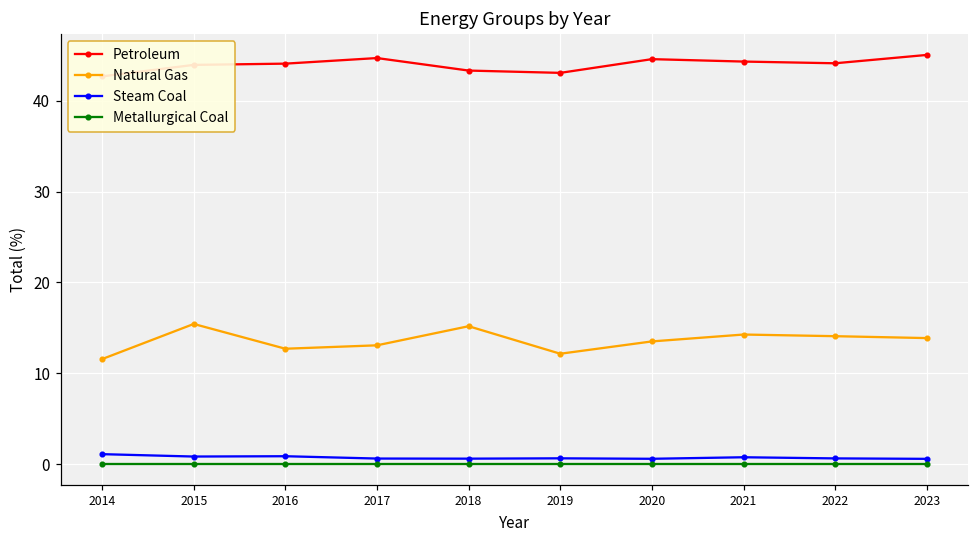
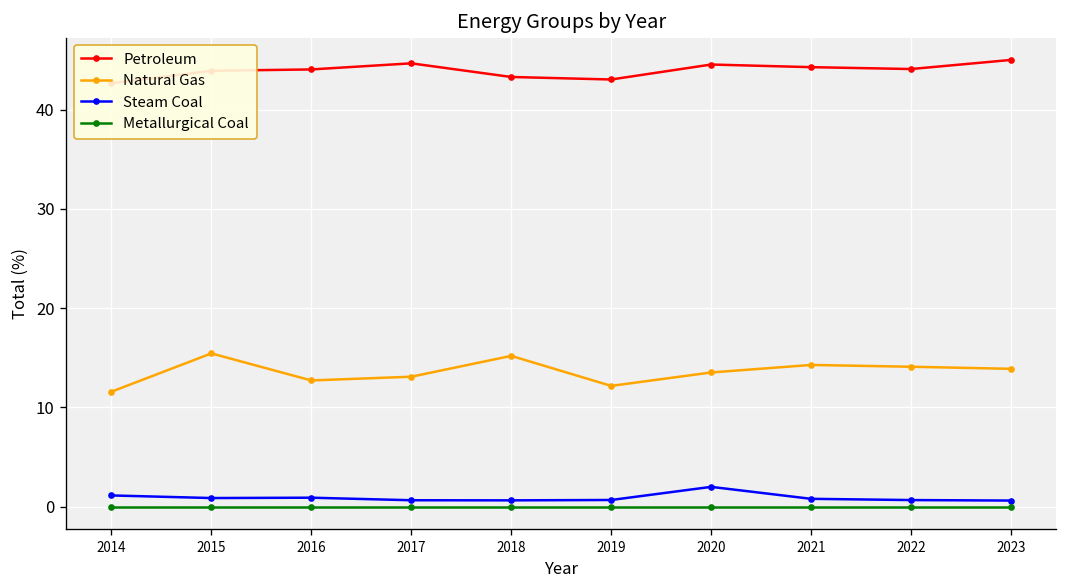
Steam Coal, 2020: 1 -> 2
